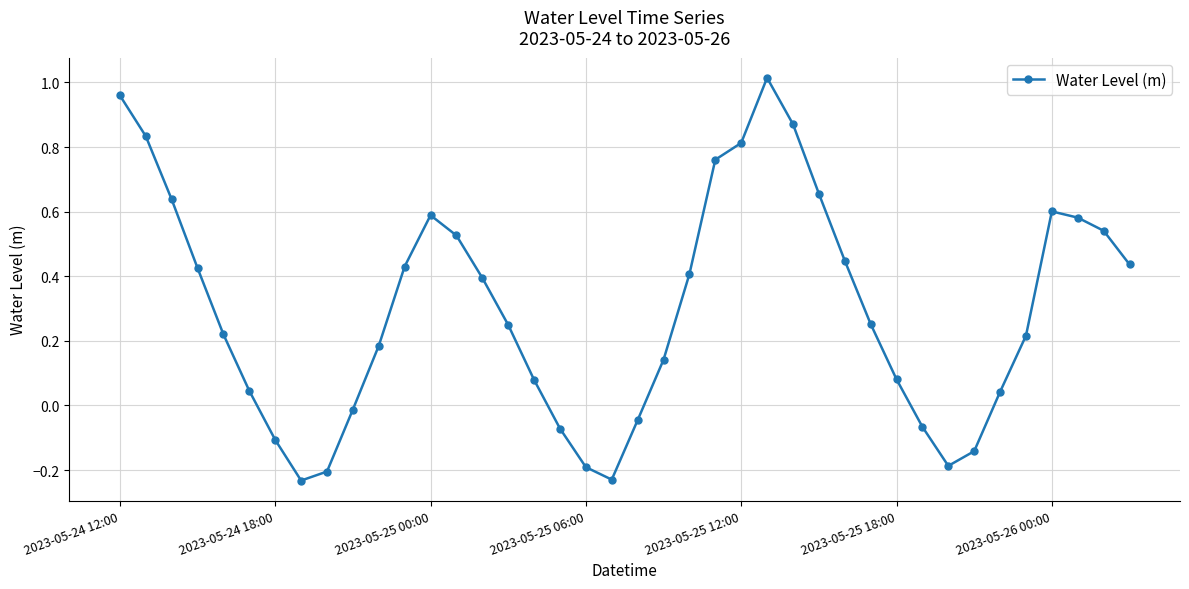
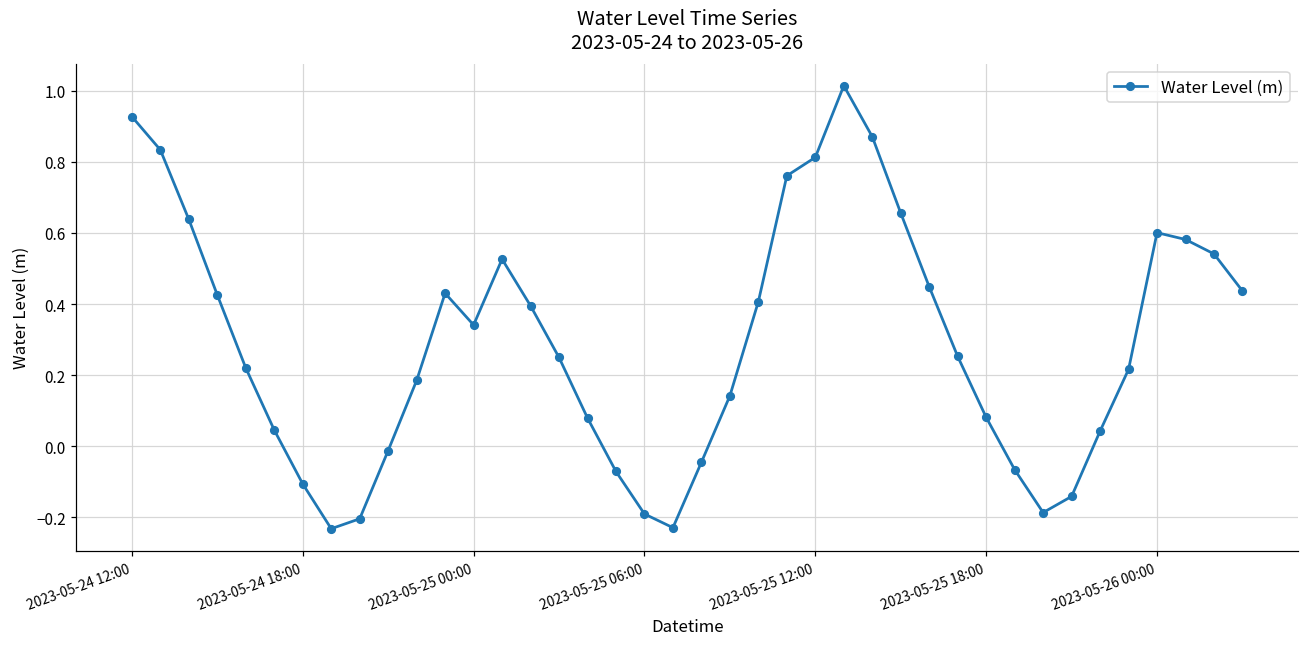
2023-05-24 12:00: 0.96 -> 0.93
2023-05-25 00:00: 0.59 -> 0.34
